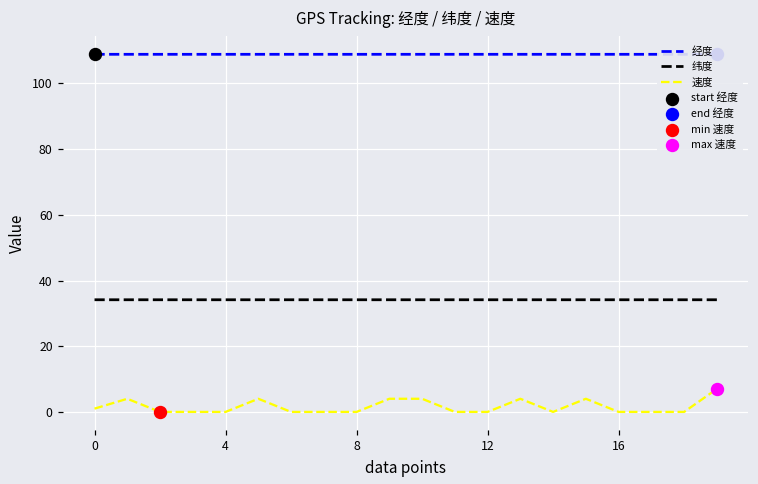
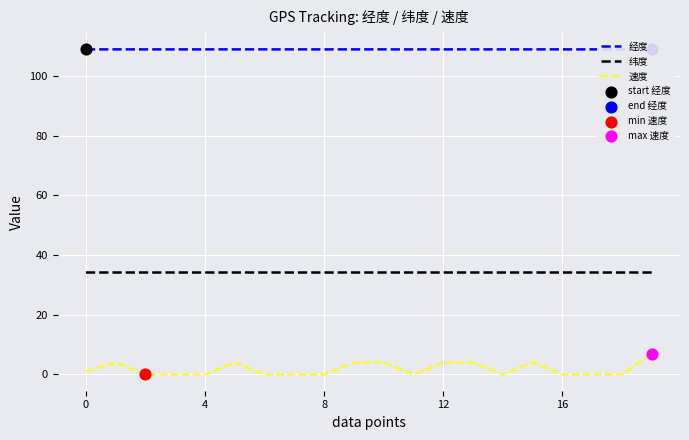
速度, 12: 0 -> 4
